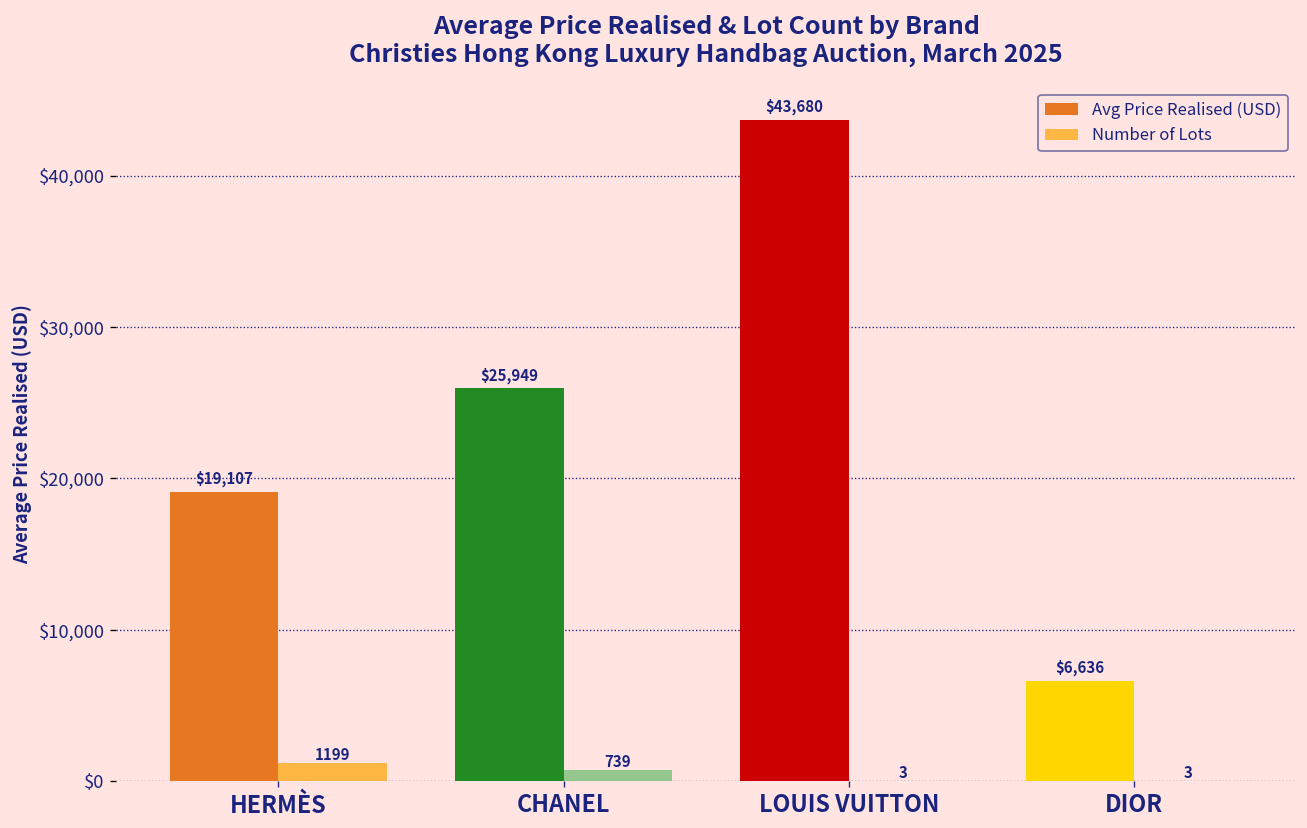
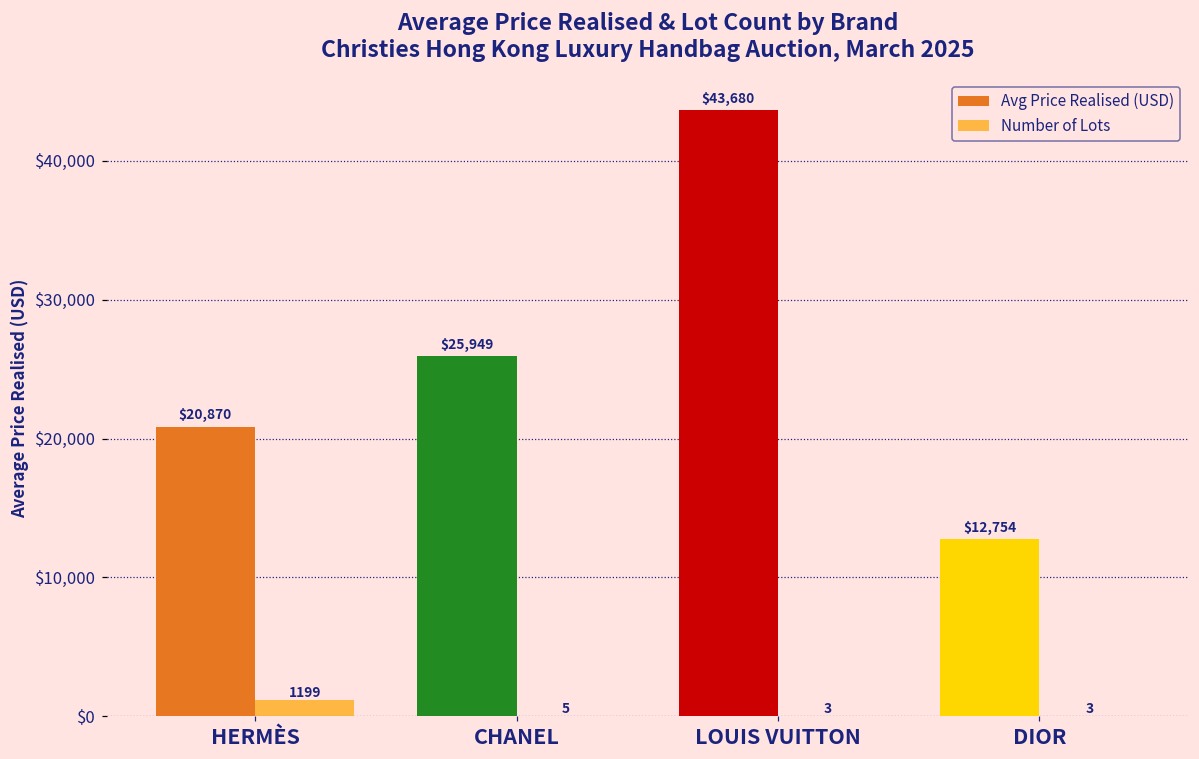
Avg Price Realised (USD), HERMÈS: $19,107 -> $20,870
Number of Lots, CHANEL: 739 -> 5
Avg Price Realised (USD), DIOR: $6,636 -> $12,754
